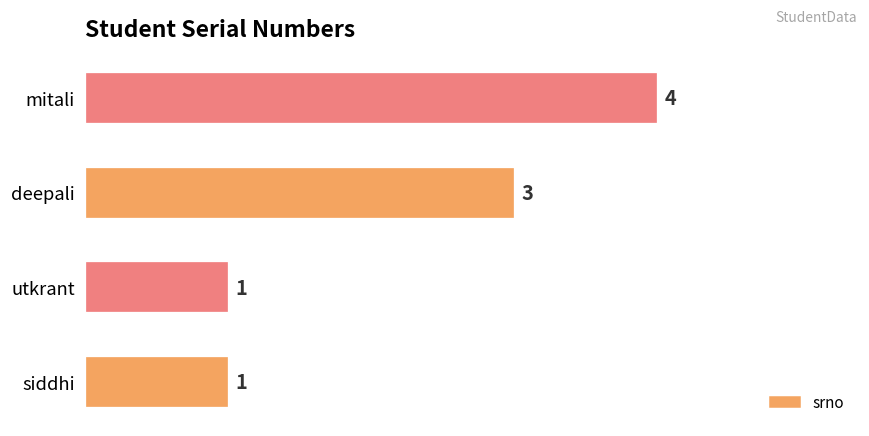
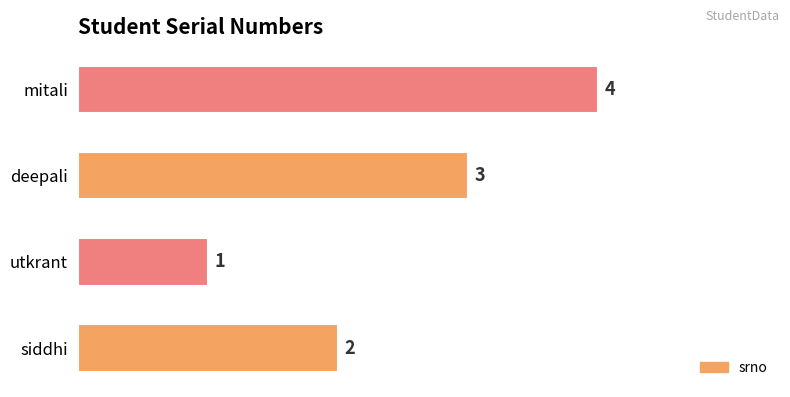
siddhi: 1 -> 2
